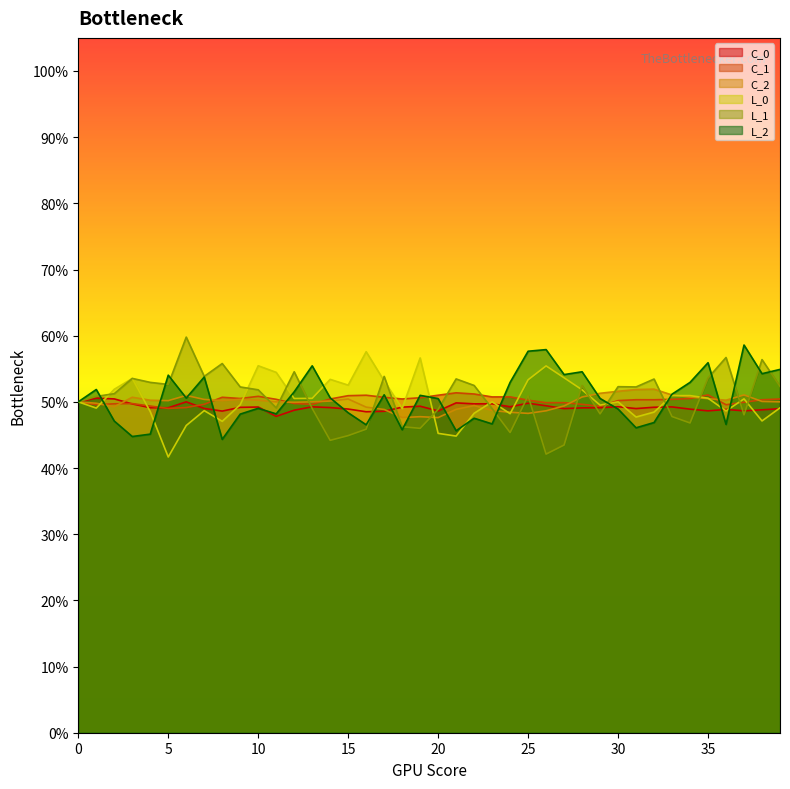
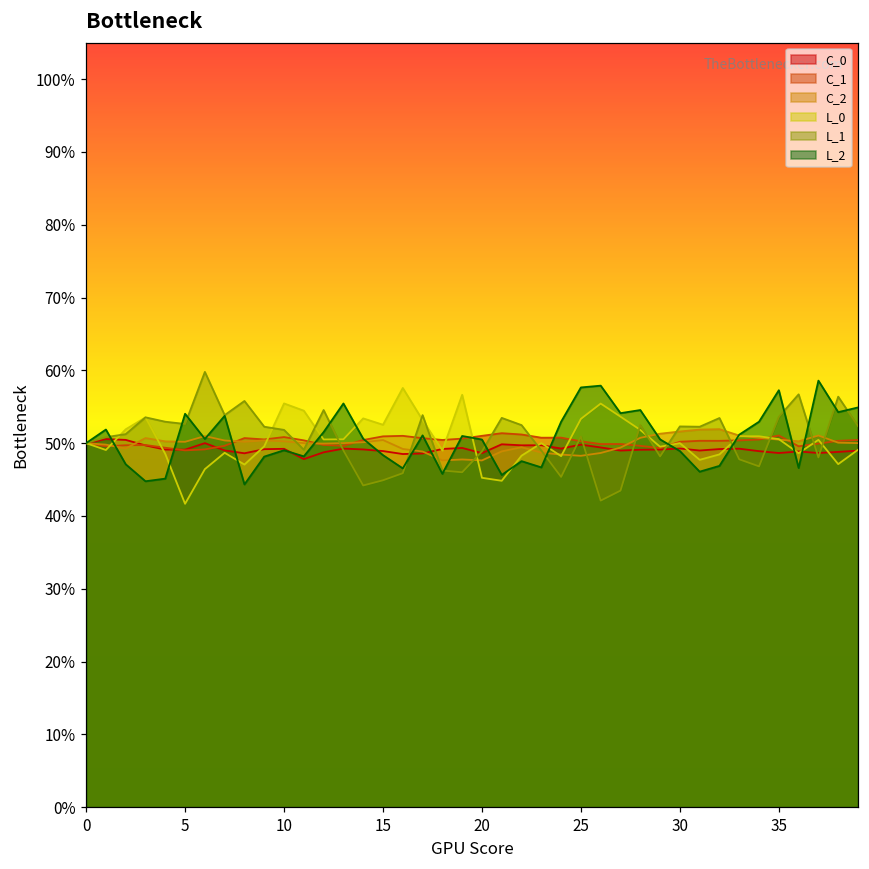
L_2, 35: 56% -> 57%
